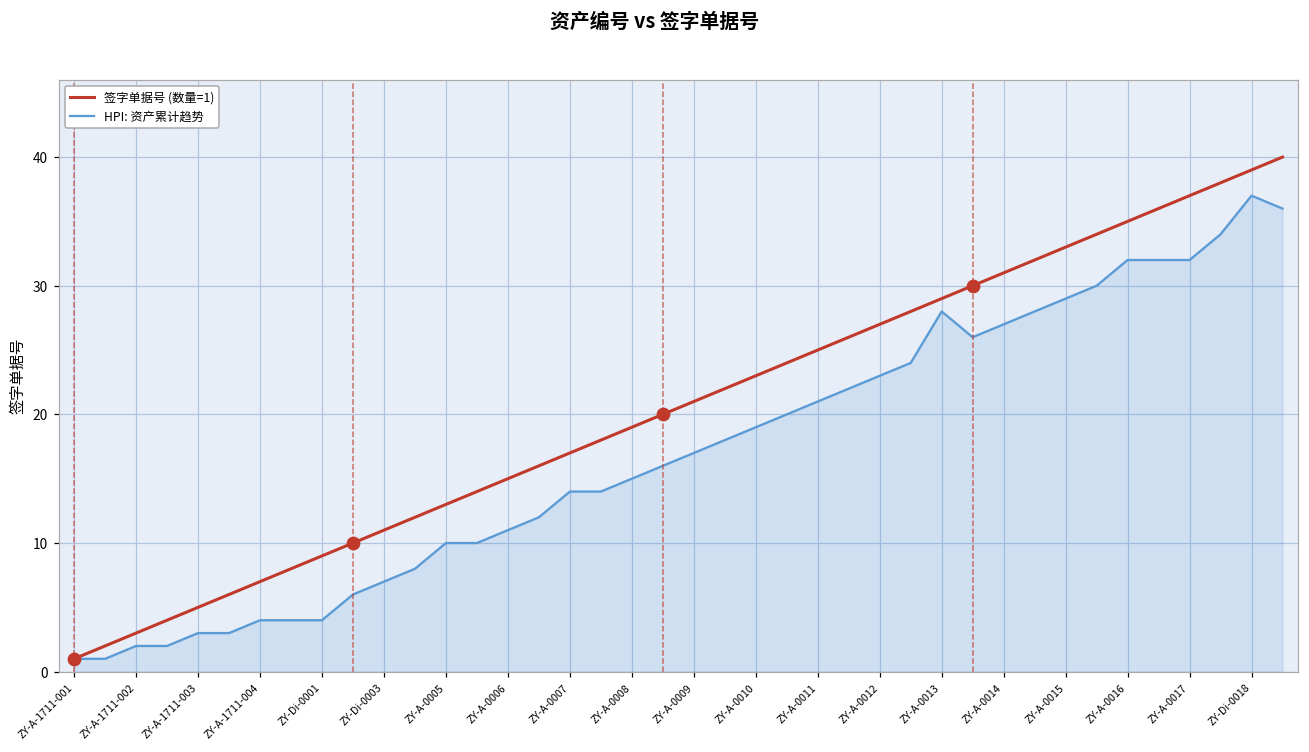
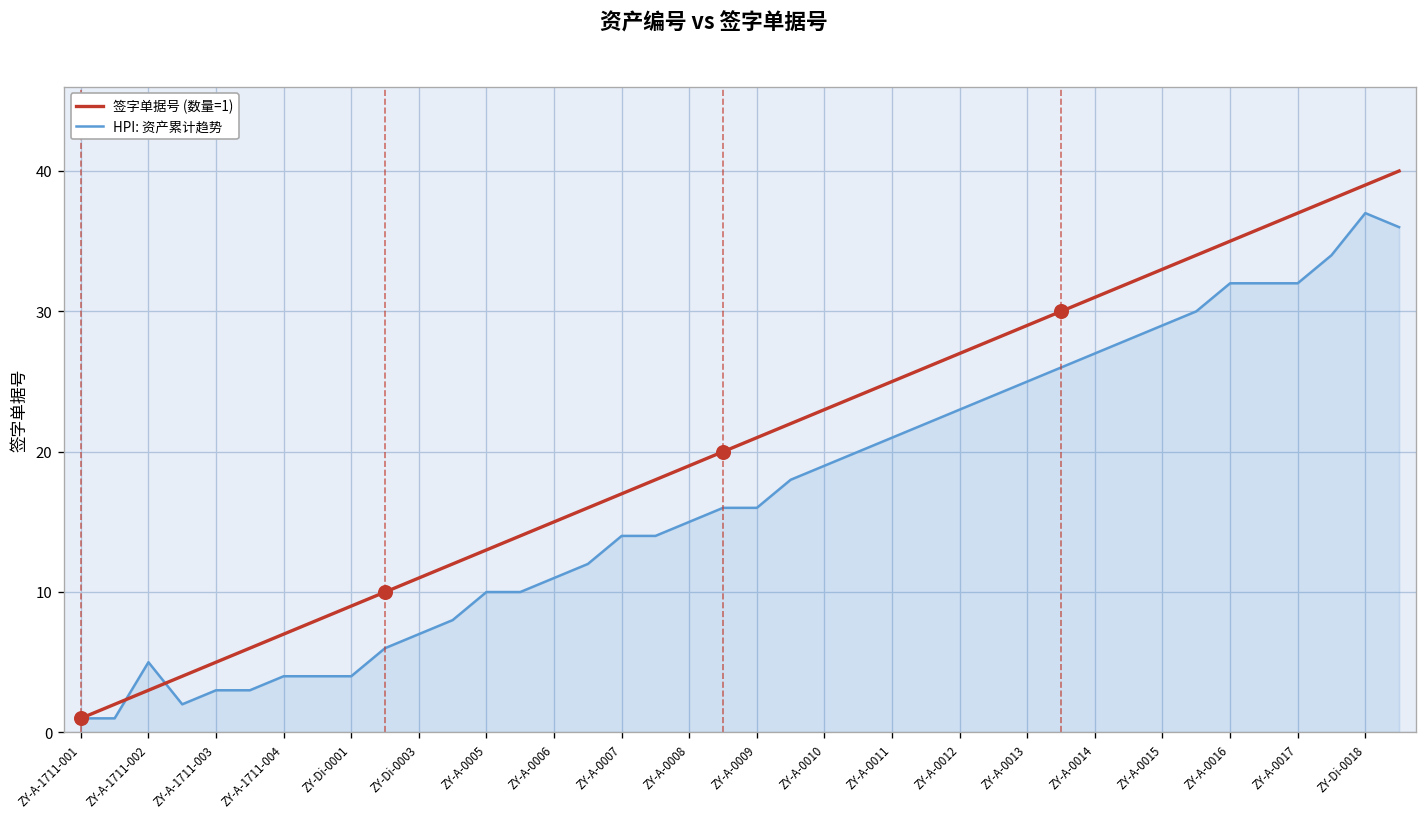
HPI: 资产累计趋势, ZY-A-1711-002: 2 -> 5
HPI: 资产累计趋势, ZY-A-0009: 17 -> 16
HPI: 资产累计趋势, ZY-A-0013: 28 -> 25
